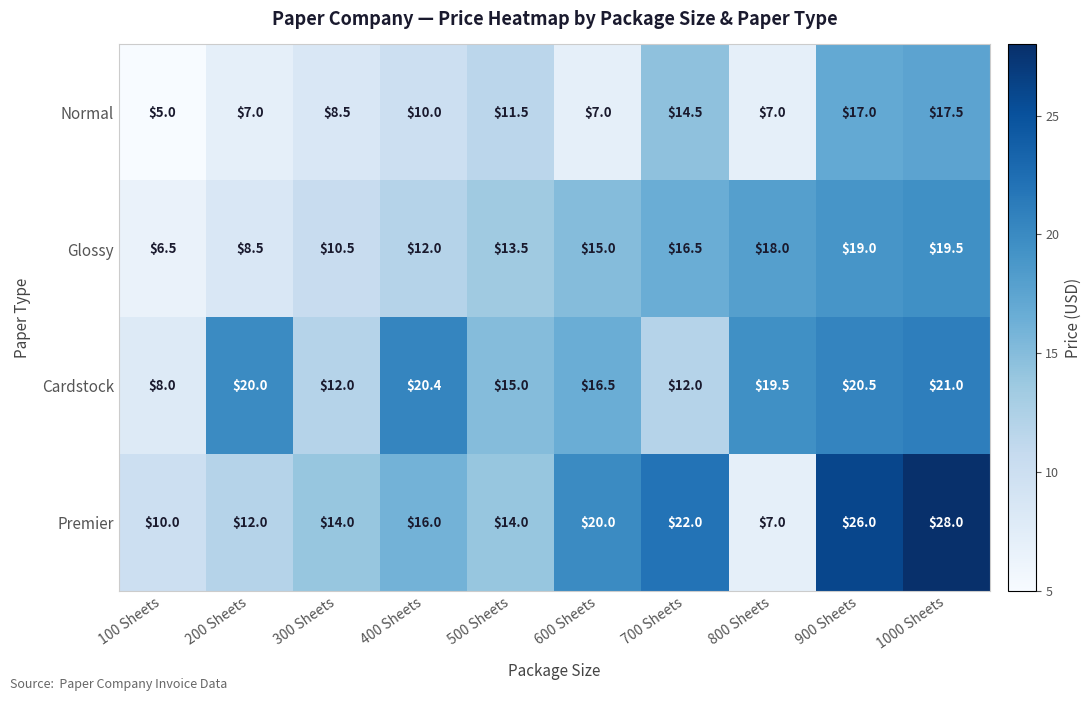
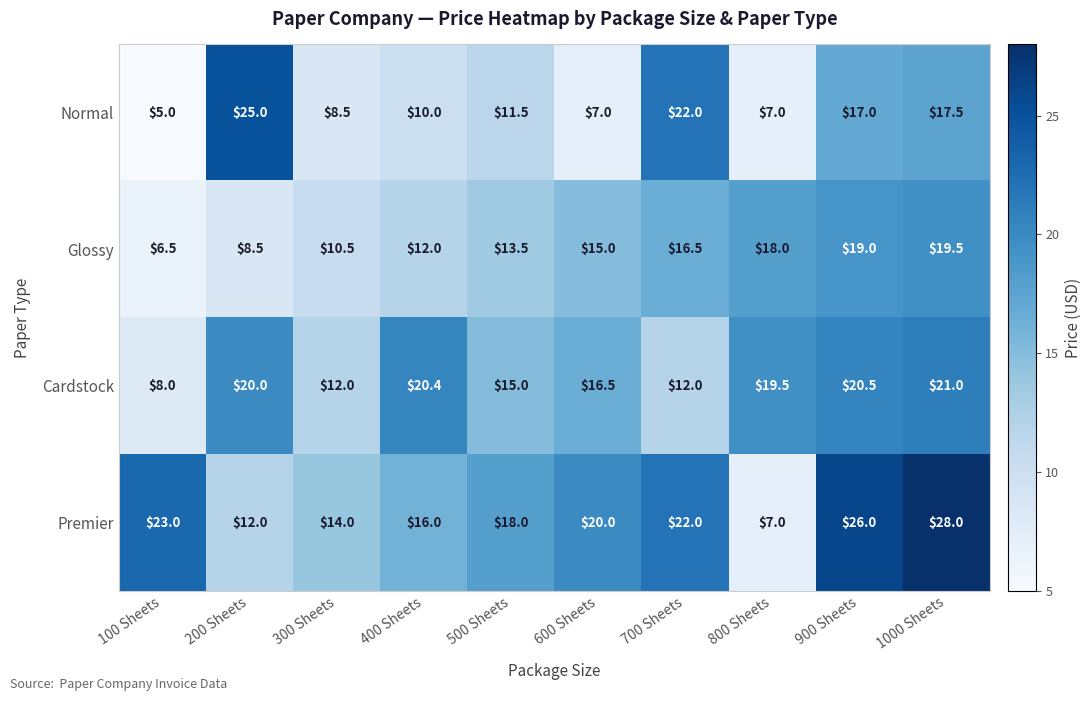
Normal, 200 Sheets: $7.0 -> $25.0
Normal, 700 Sheets: $14.5 -> $22.0
Premier, 100 Sheets: $10.0 -> $23.0
Premier, 500 Sheets: $14.0 -> $18.0
